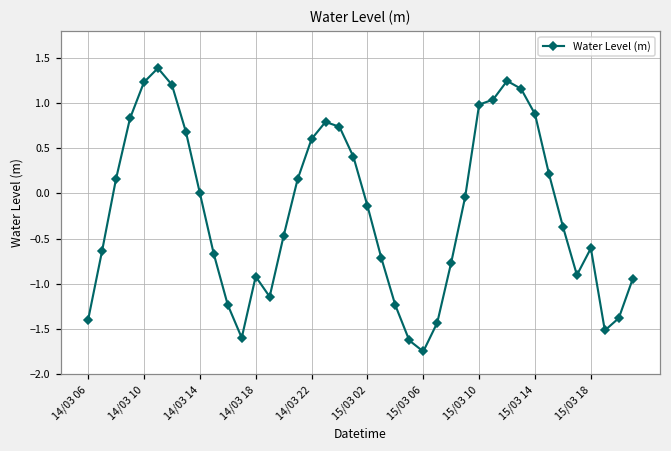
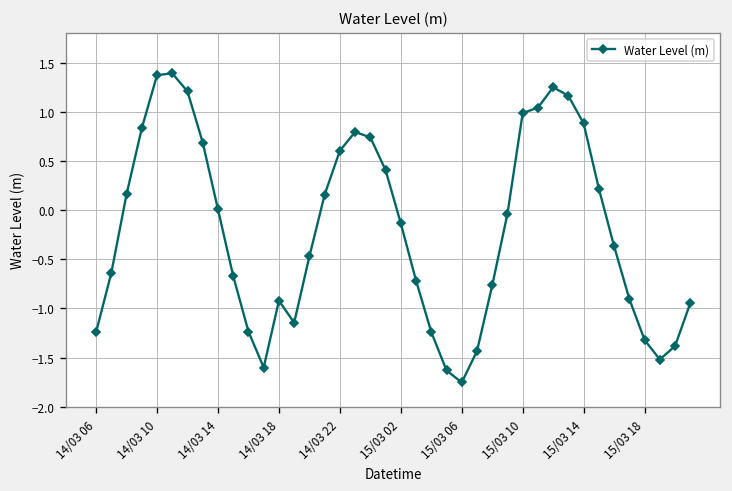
14/03 06: -1.4 -> -1.2
14/03 10: 1.2 -> 1.4
15/03 18: -0.6 -> -1.3
